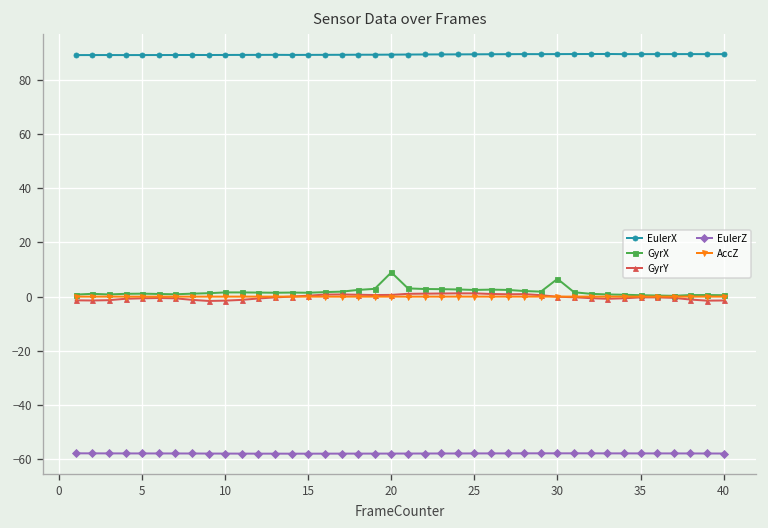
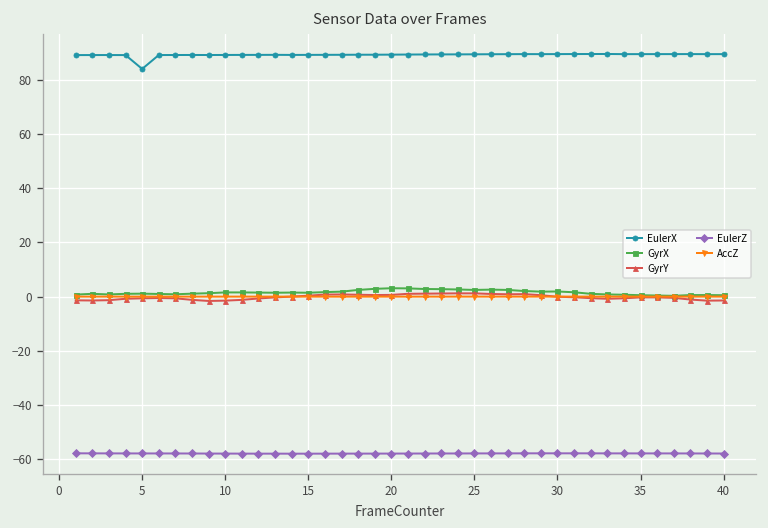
EulerX, 5: 89 -> 84
GyrX, 20: 9 -> 3
GyrX, 30: 7 -> 2
